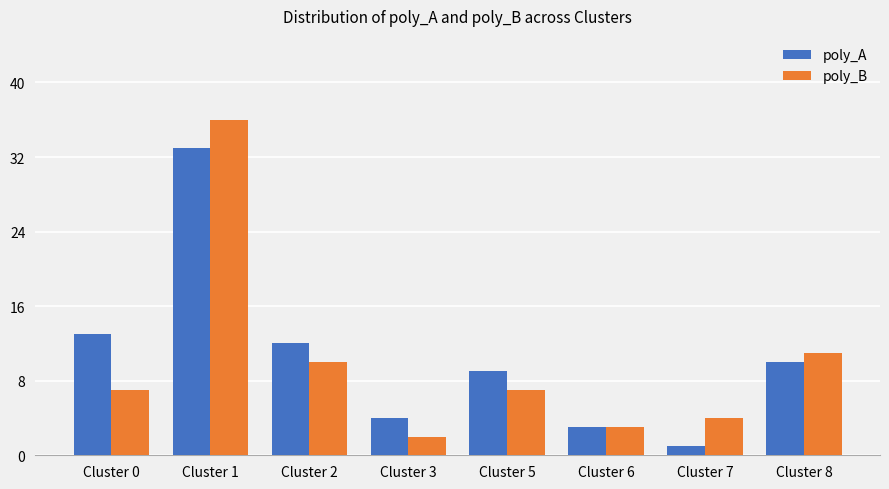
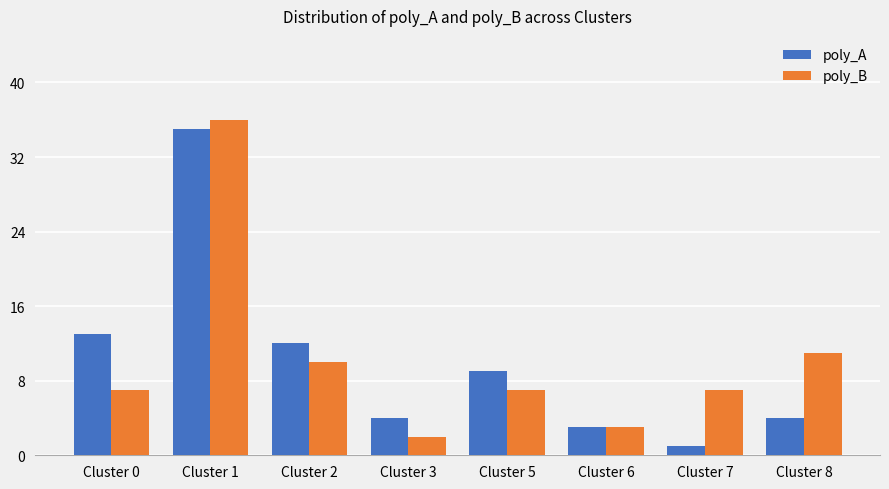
poly_A, Cluster 1: 33 -> 35
poly_B, Cluster 7: 4 -> 7
poly_A, Cluster 8: 10 -> 4
